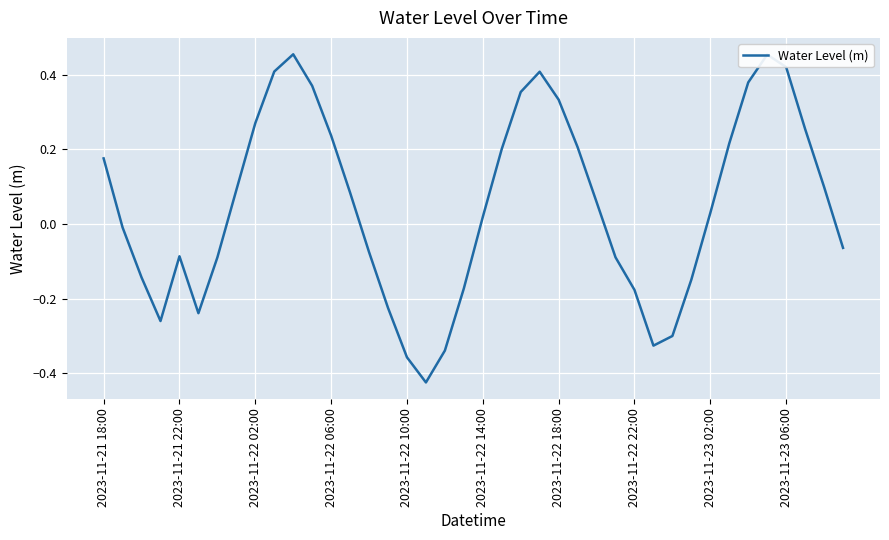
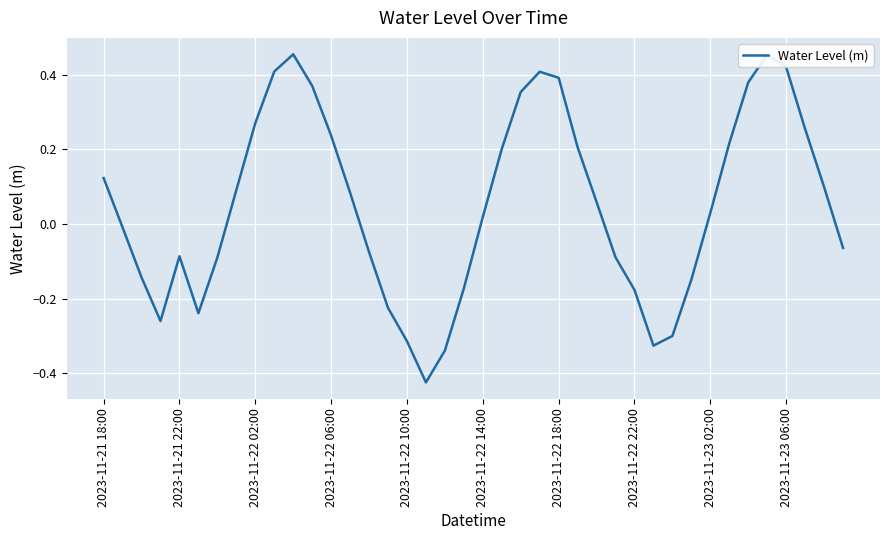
2023-11-21 18:00: 0.18 -> 0.12
2023-11-22 10:00: -0.36 -> -0.31
2023-11-22 18:00: 0.33 -> 0.39
